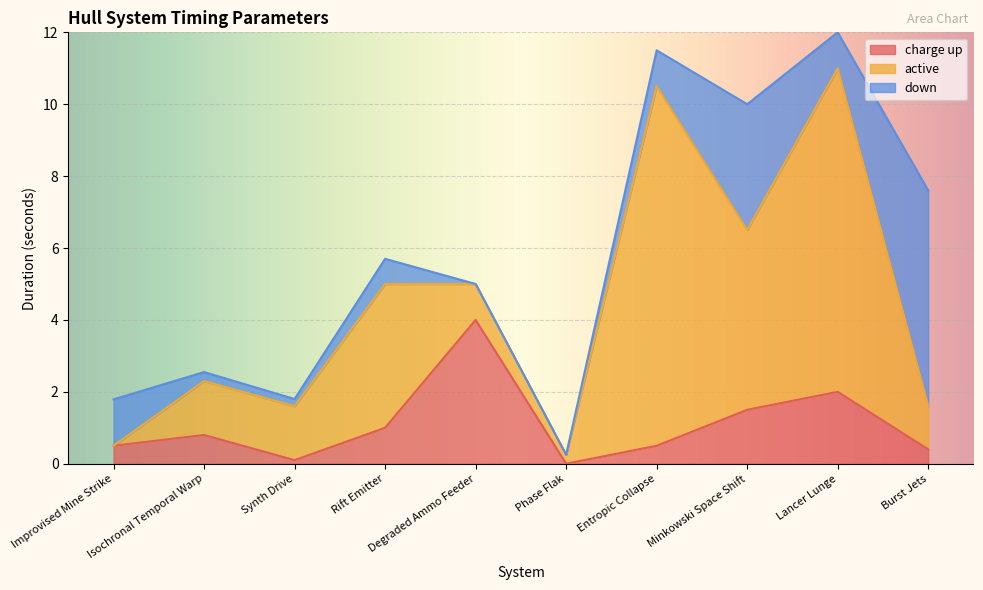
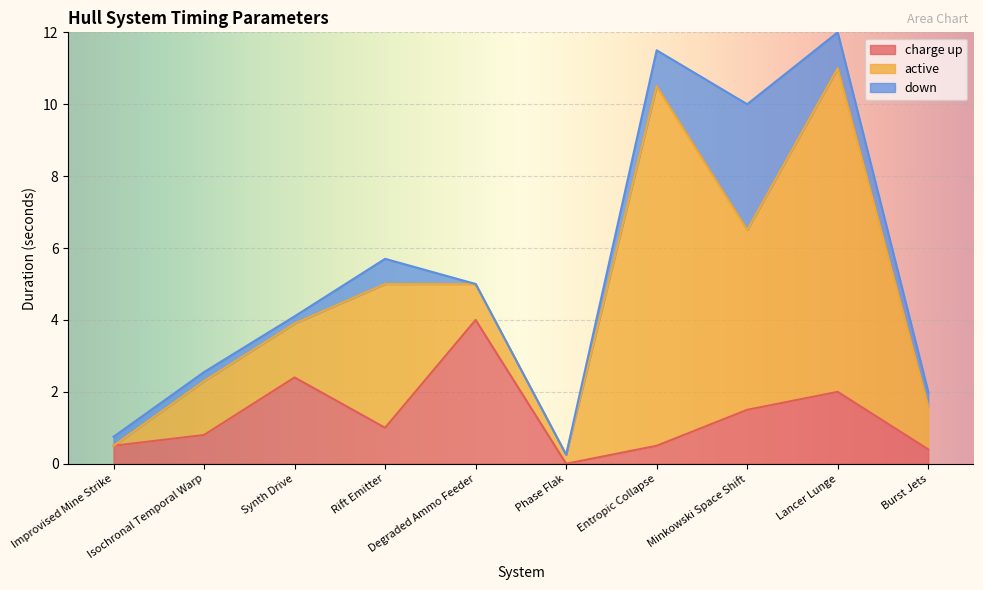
down, Improvised Mine Strike: 1.3 -> 0.3
charge up, Synth Drive: 0.1 -> 2.4
down, Burst Jets: 6.0 -> 0.4
